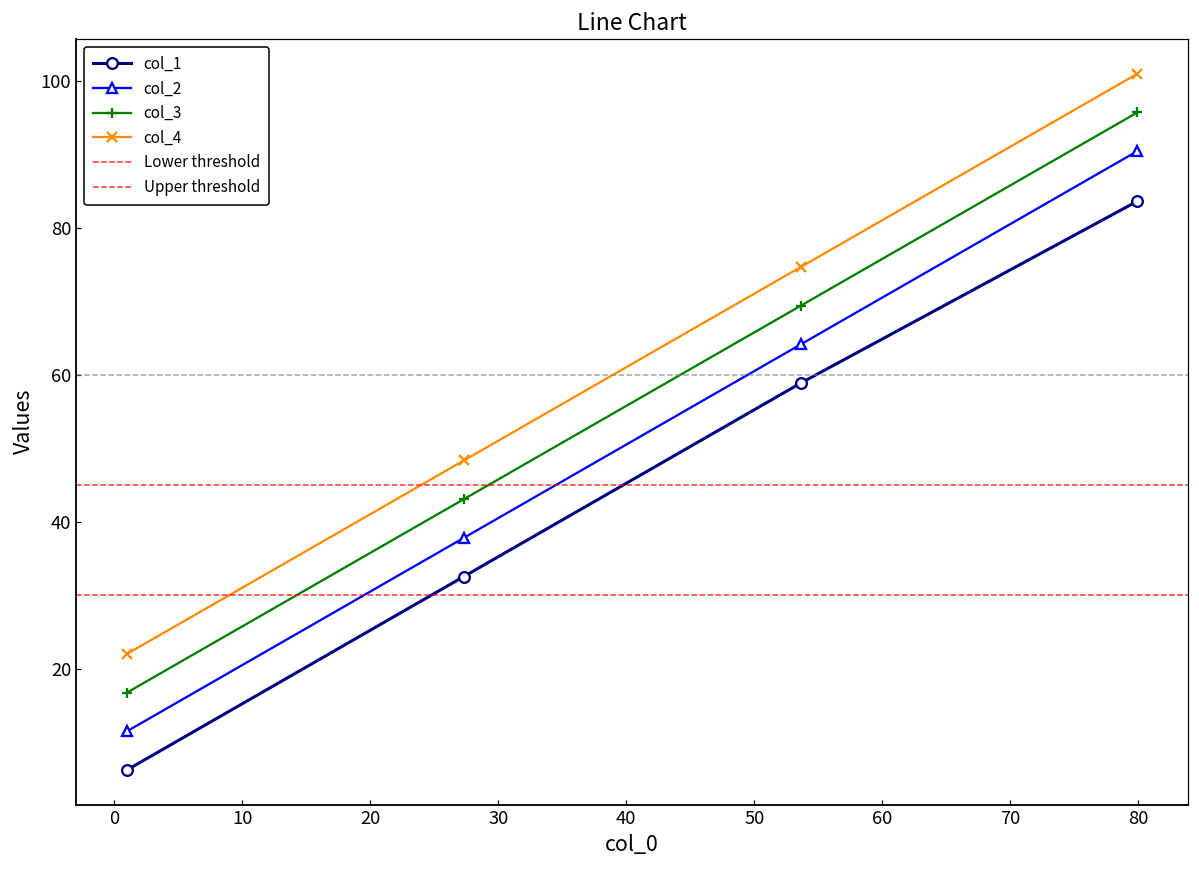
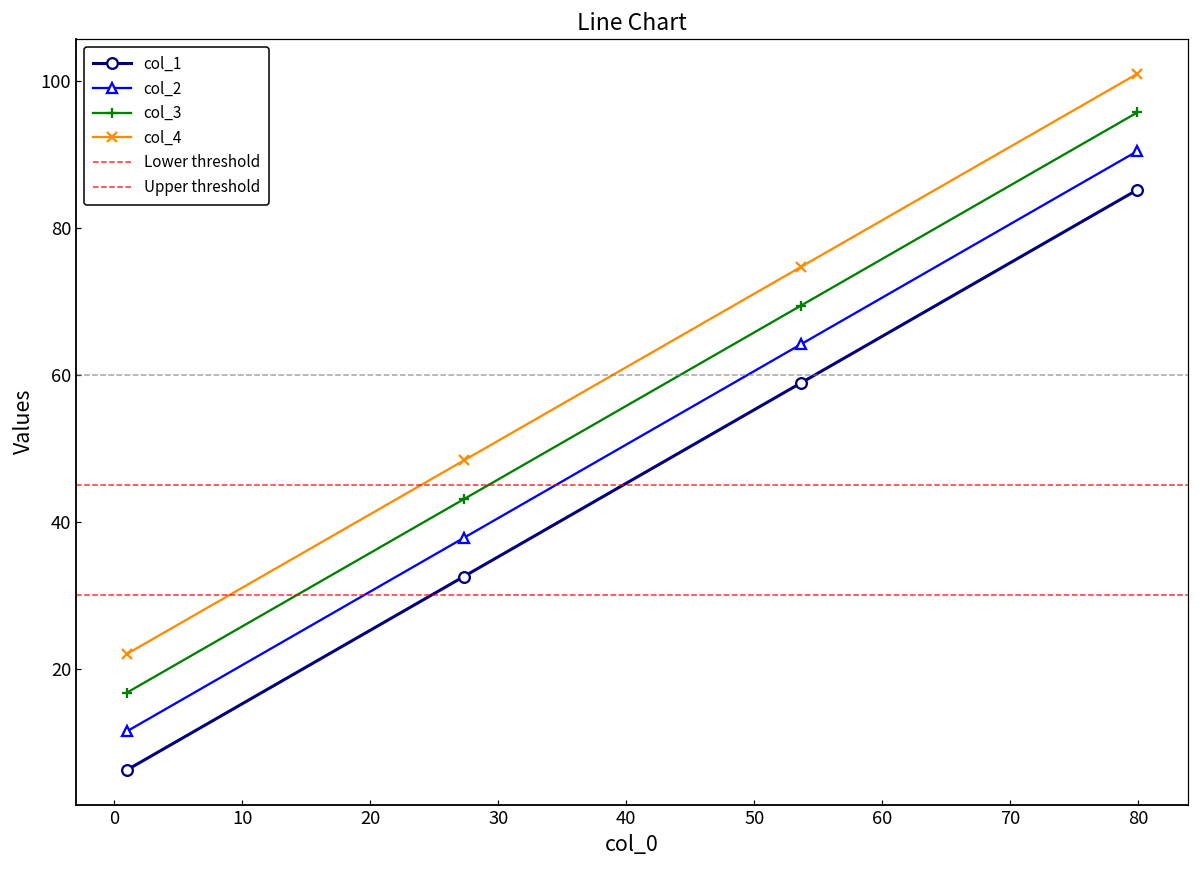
col_1, 80: 84 -> 85
